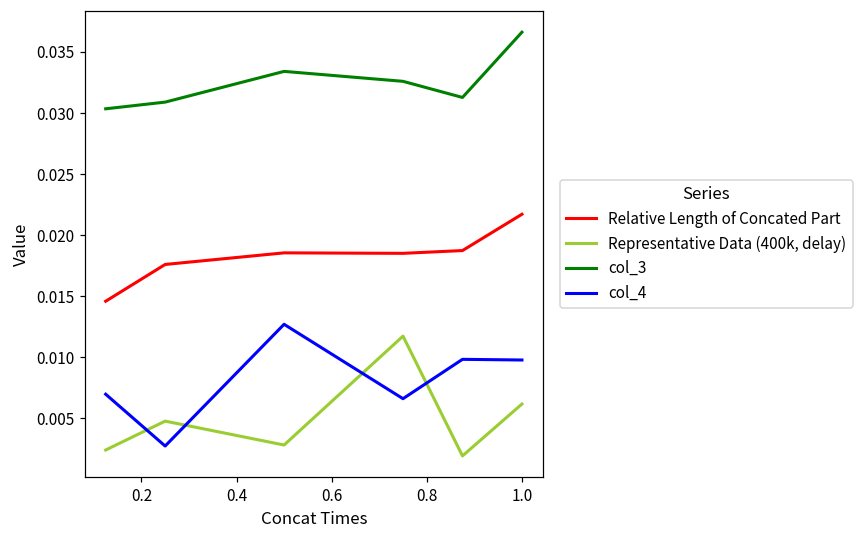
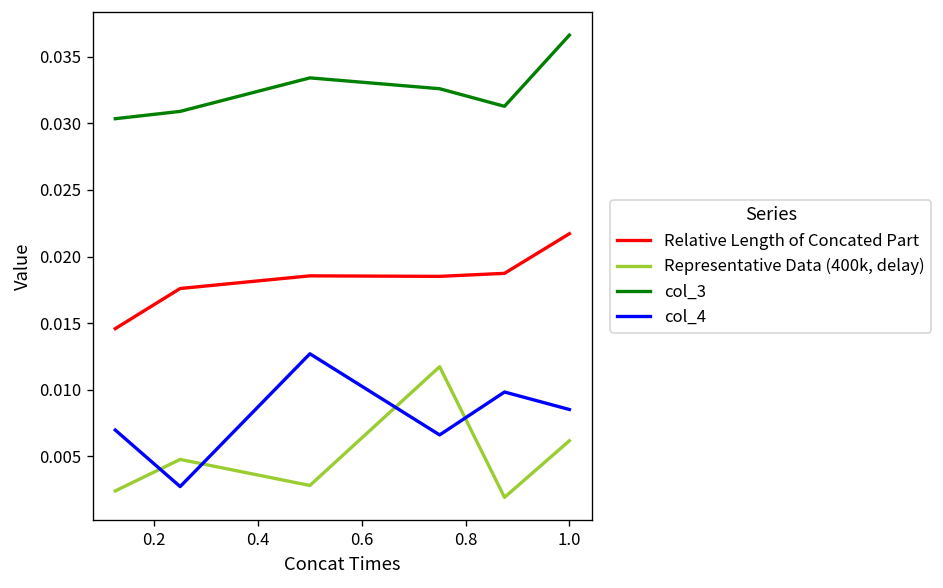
col_4, 1.0: 0.0098 -> 0.0085
